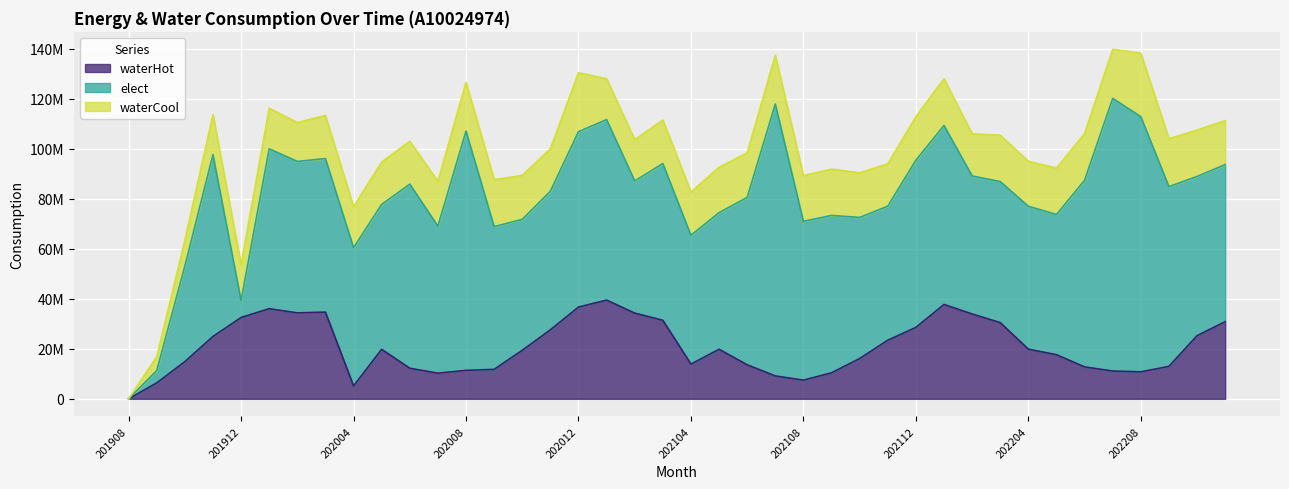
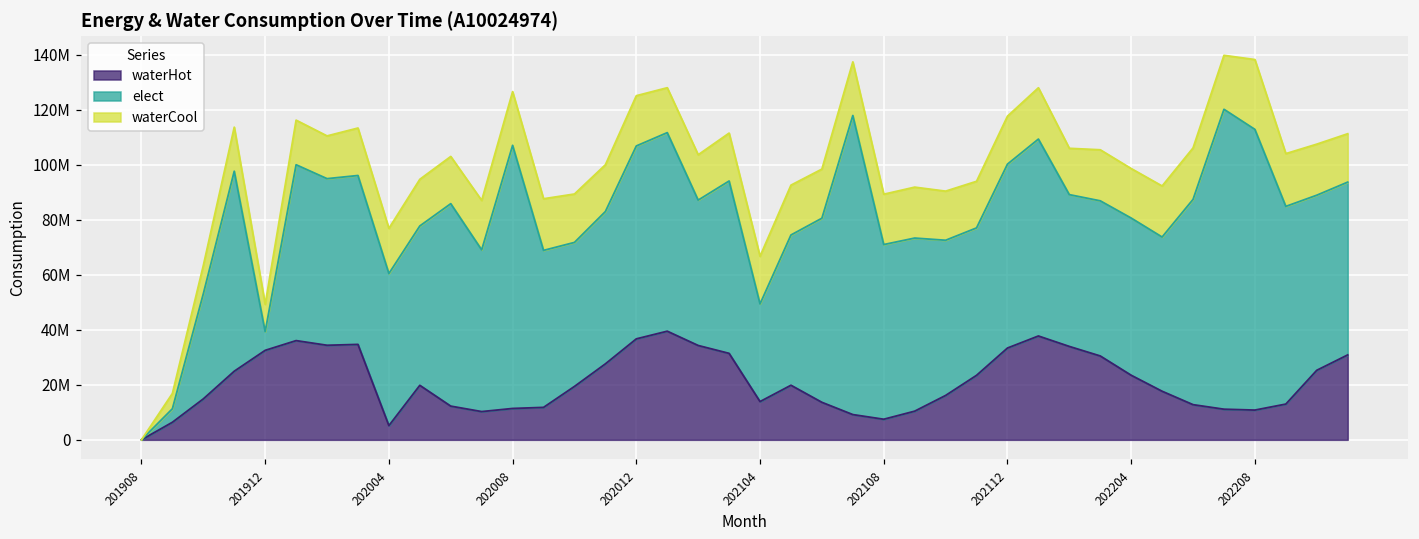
waterCool, 201912: 14000000 -> 10000000
waterCool, 202012: 24000000 -> 18000000
elect, 202104: 52000000 -> 36000000
waterHot, 202112: 29000000 -> 33000000
waterHot, 202204: 20000000 -> 23000000
